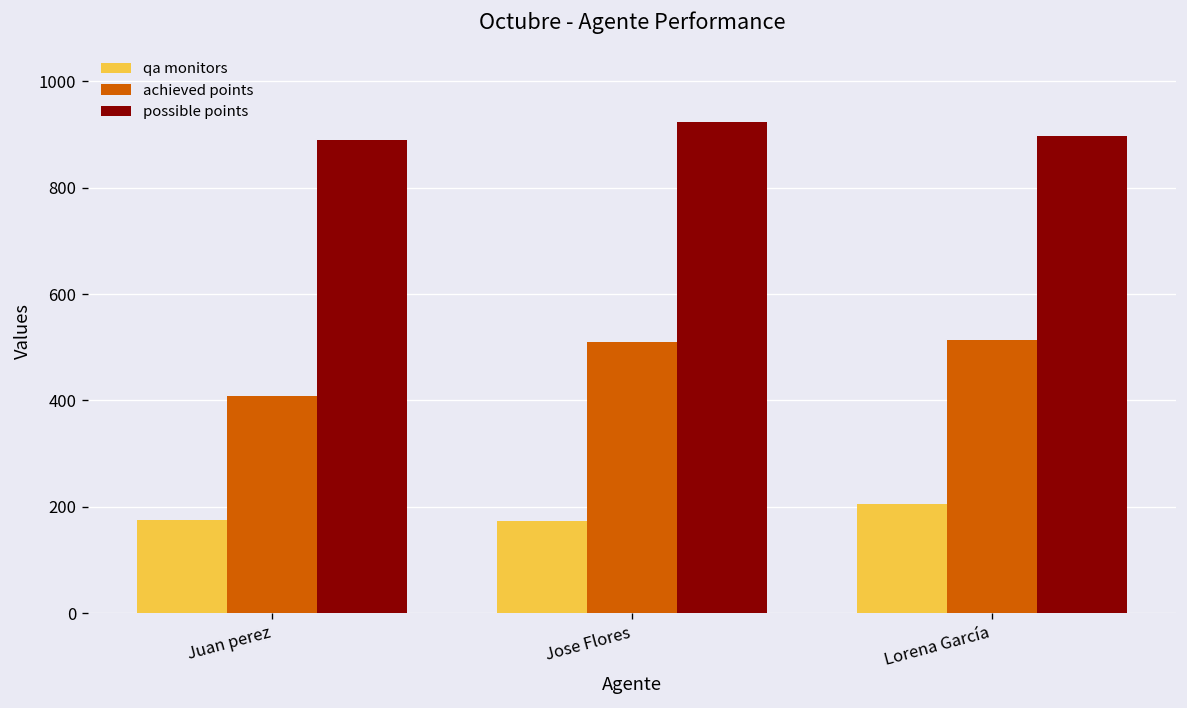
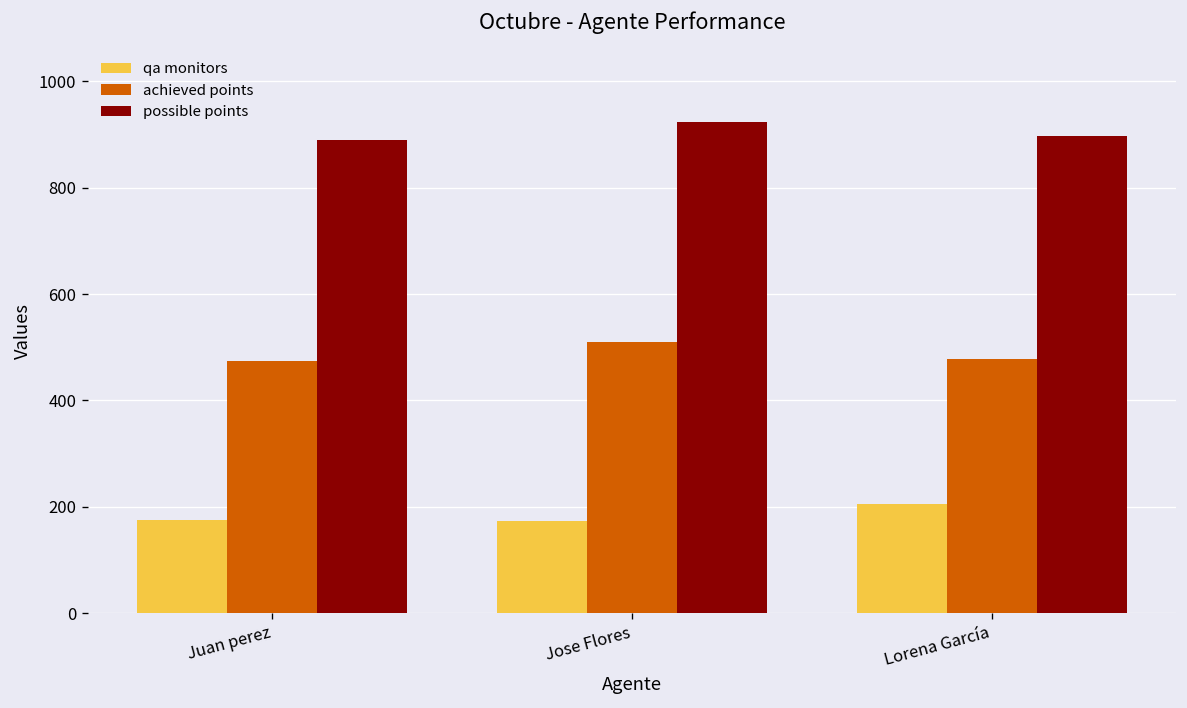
achieved points, Juan perez: 410 -> 470
achieved points, Lorena García: 510 -> 480
